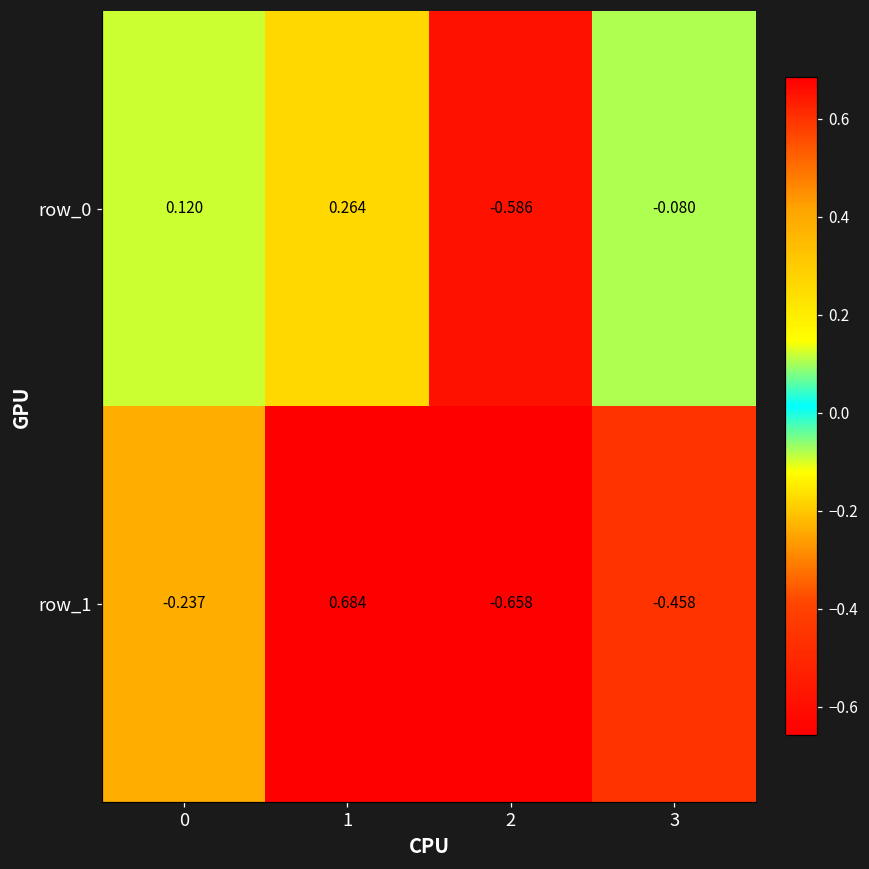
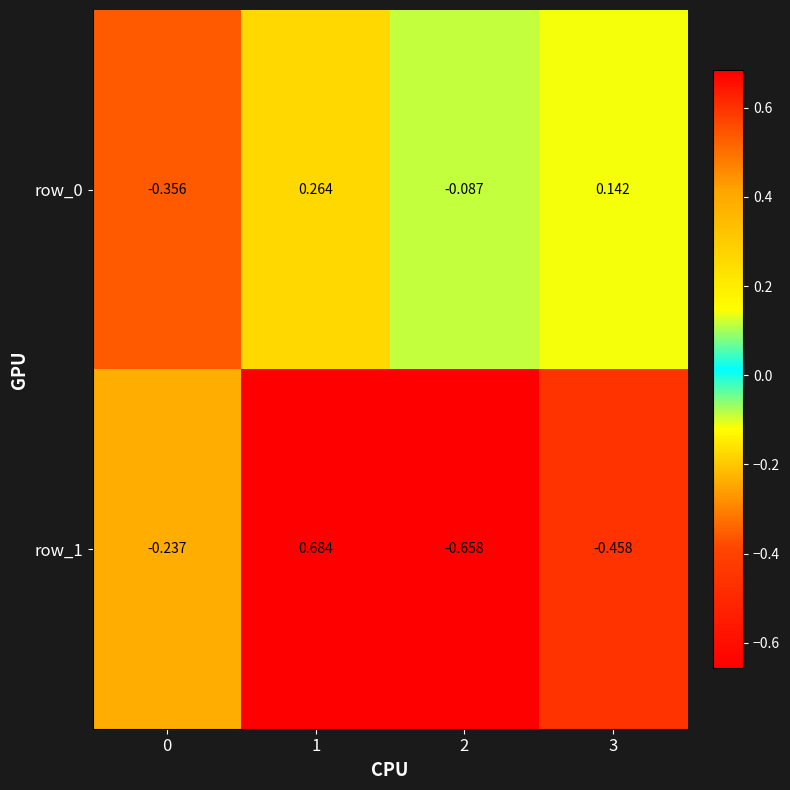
row_0, 0: 0.120 -> -0.356
row_0, 2: -0.586 -> -0.087
row_0, 3: -0.080 -> 0.142
